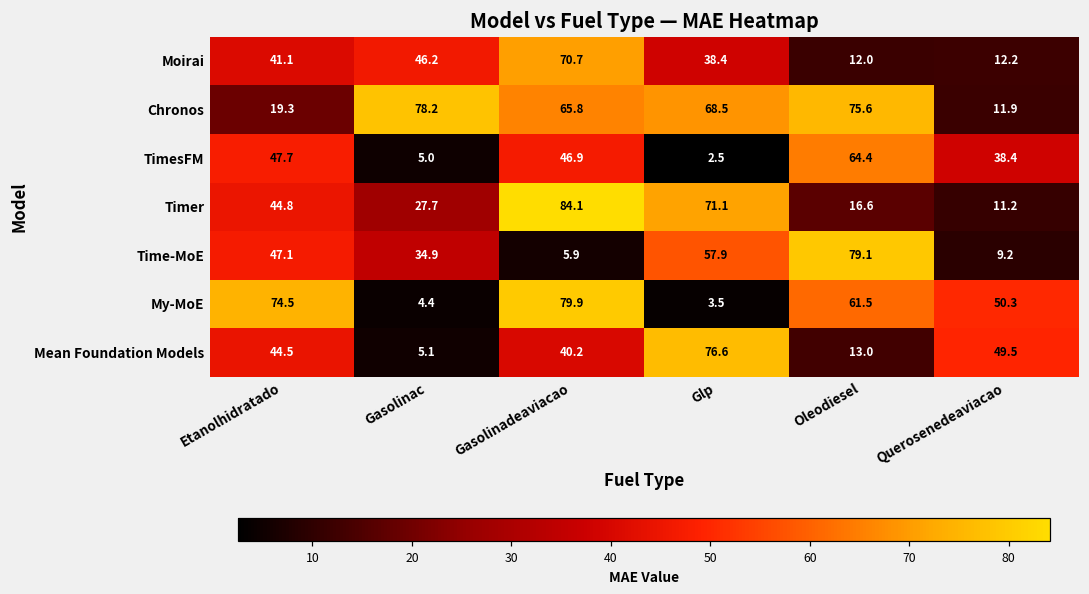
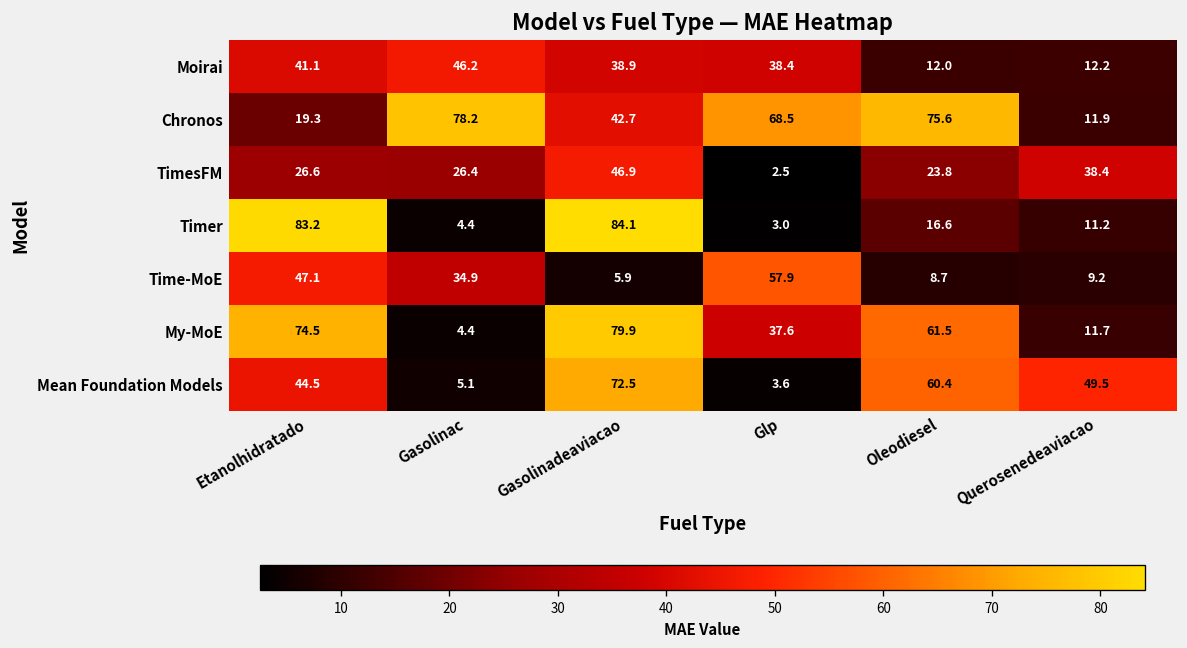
Moirai, Gasolinadeaviacao: 70.7 -> 38.9
Chronos, Gasolinadeaviacao: 65.8 -> 42.7
TimesFM, Etanolhidratado: 47.7 -> 26.6
TimesFM, Gasolinac: 5.0 -> 26.4
TimesFM, Oleodiesel: 64.4 -> 23.8
Timer, Etanolhidratado: 44.8 -> 83.2
Timer, Gasolinac: 27.7 -> 4.4
Timer, Glp: 71.1 -> 3.0
Time-MoE, Oleodiesel: 79.1 -> 8.7
My-MoE, Glp: 3.5 -> 37.6
My-MoE, Querosenedeaviacao: 50.3 -> 11.7
Mean Foundation Models, Gasolinadeaviacao: 40.2 -> 72.5
Mean Foundation Models, Glp: 76.6 -> 3.6
Mean Foundation Models, Oleodiesel: 13.0 -> 60.4
